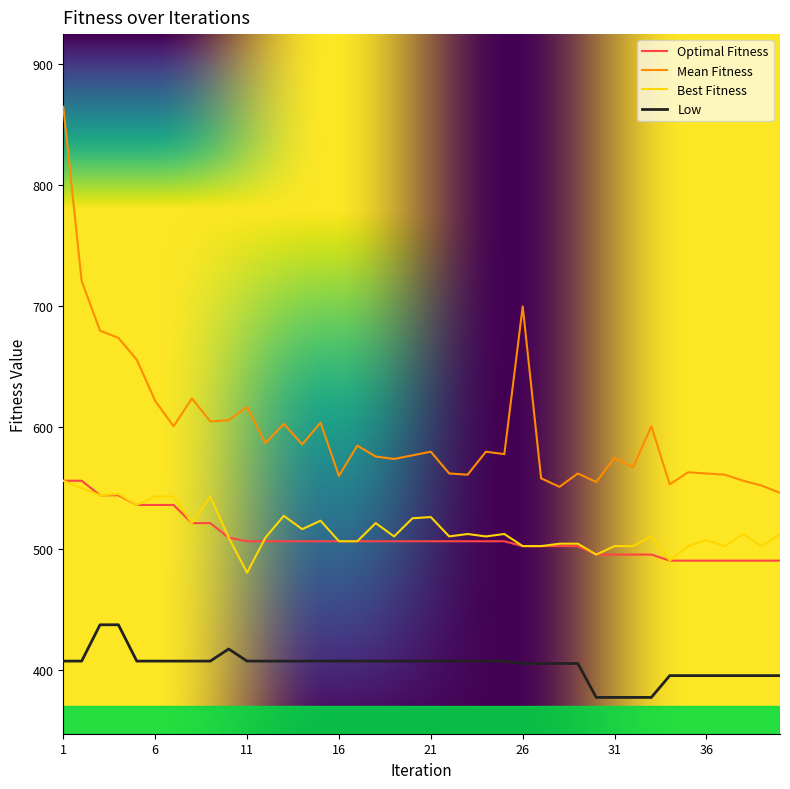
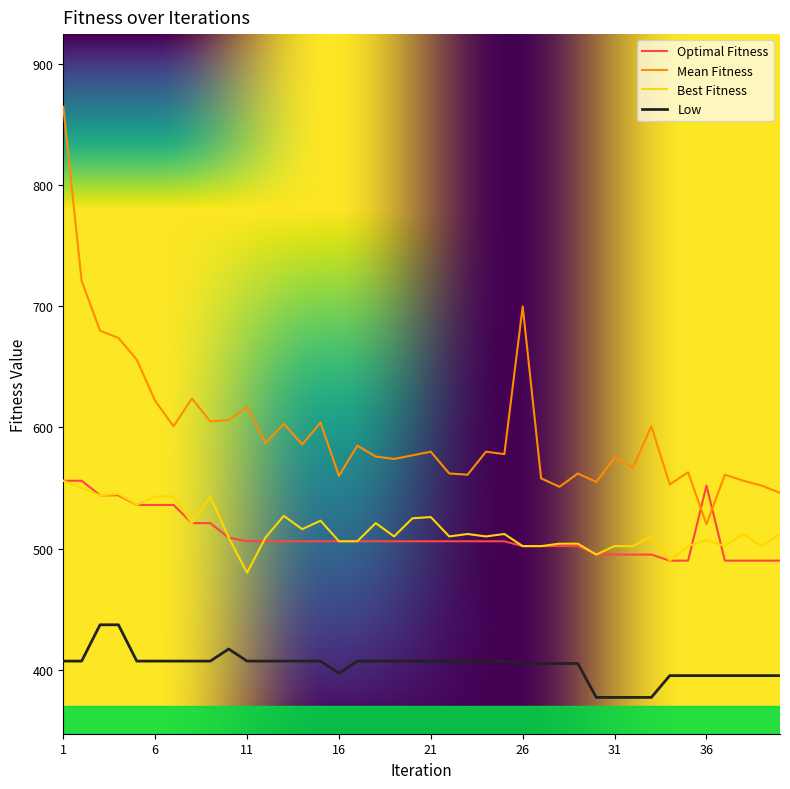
Low, 16: 407 -> 397
Optimal Fitness, 36: 490 -> 552
Mean Fitness, 36: 562 -> 520
